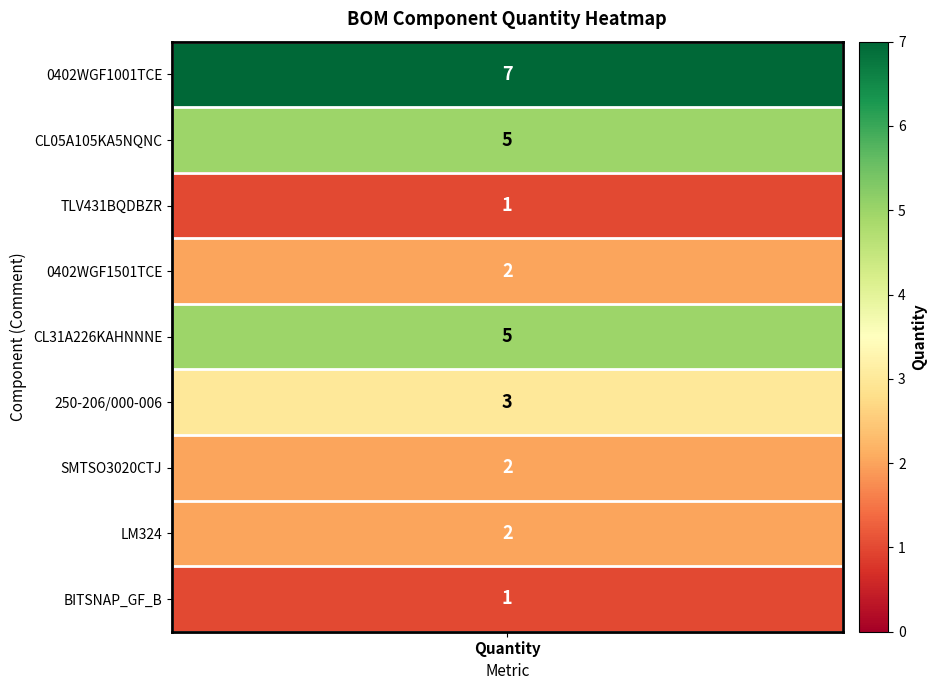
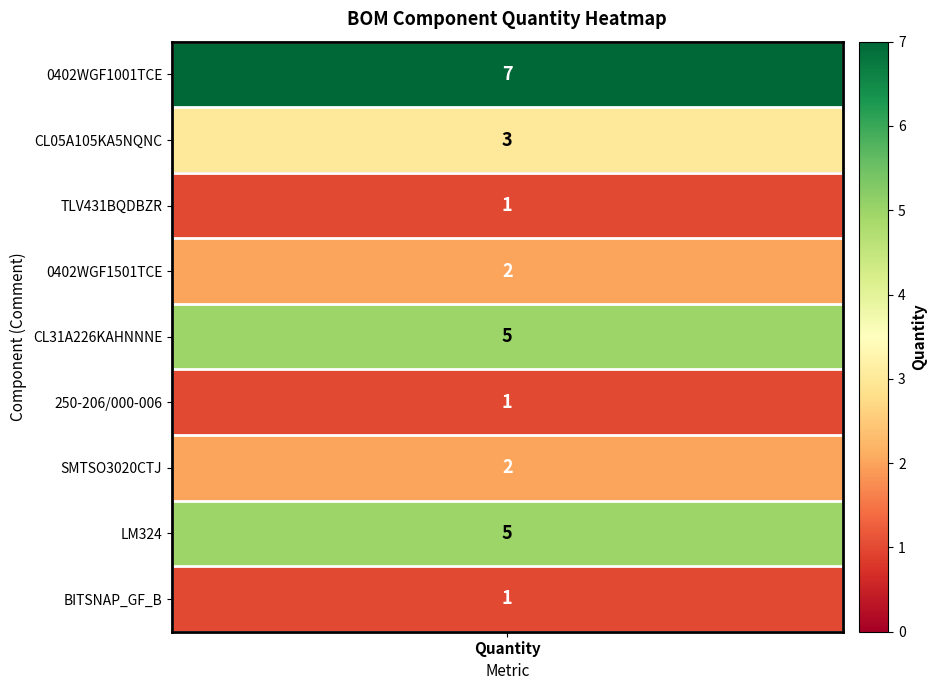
CL05A105KA5NQNC, Quantity: 5 -> 3
250-206/000-006, Quantity: 3 -> 1
LM324, Quantity: 2 -> 5
